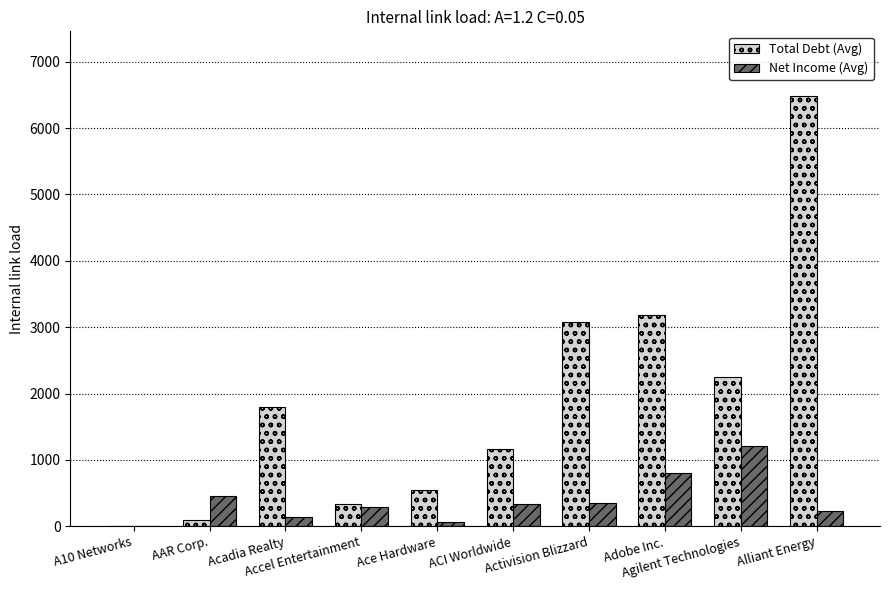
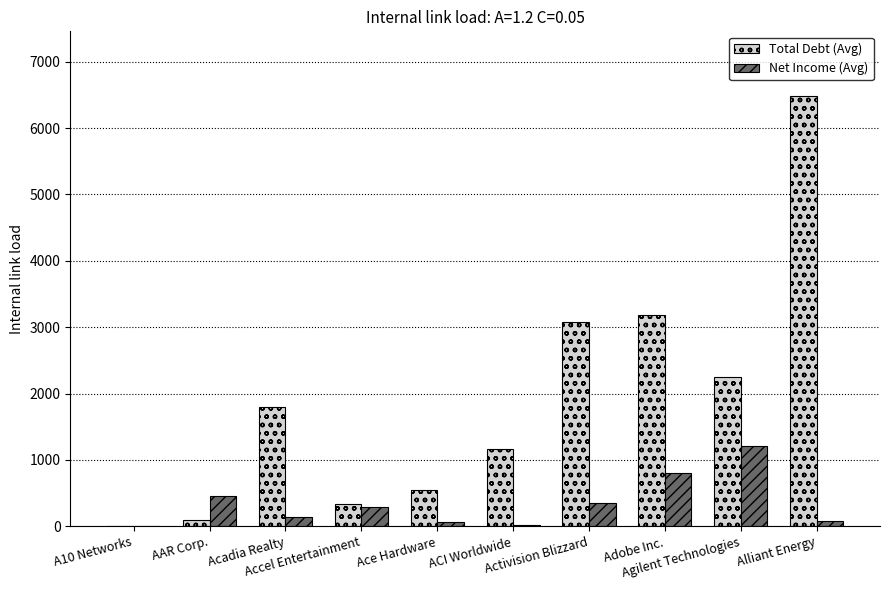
Net Income (Avg), ACI Worldwide: 300 -> 0
Net Income (Avg), Alliant Energy: 200 -> 100
